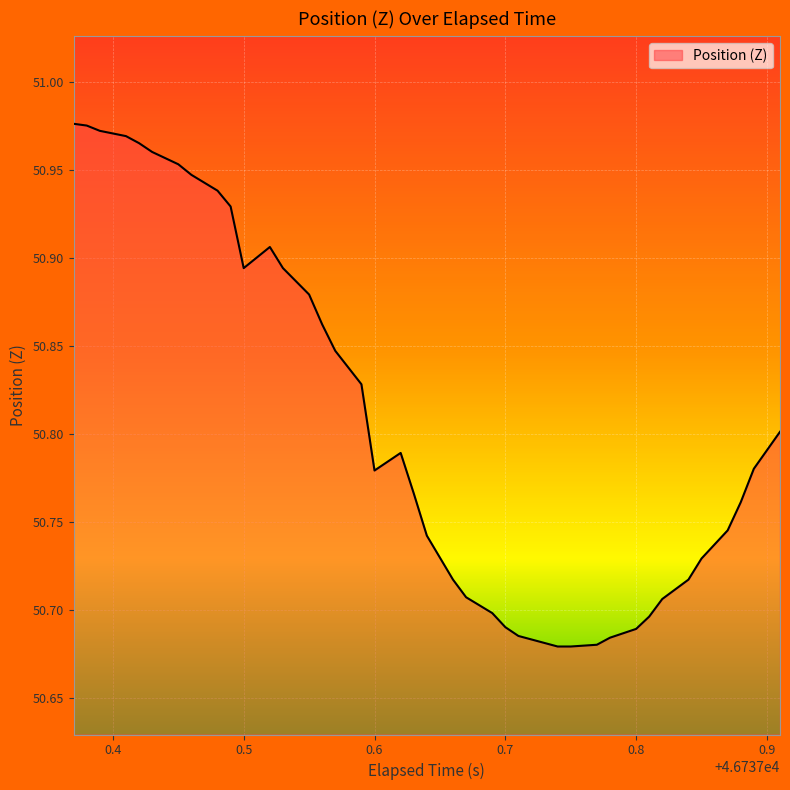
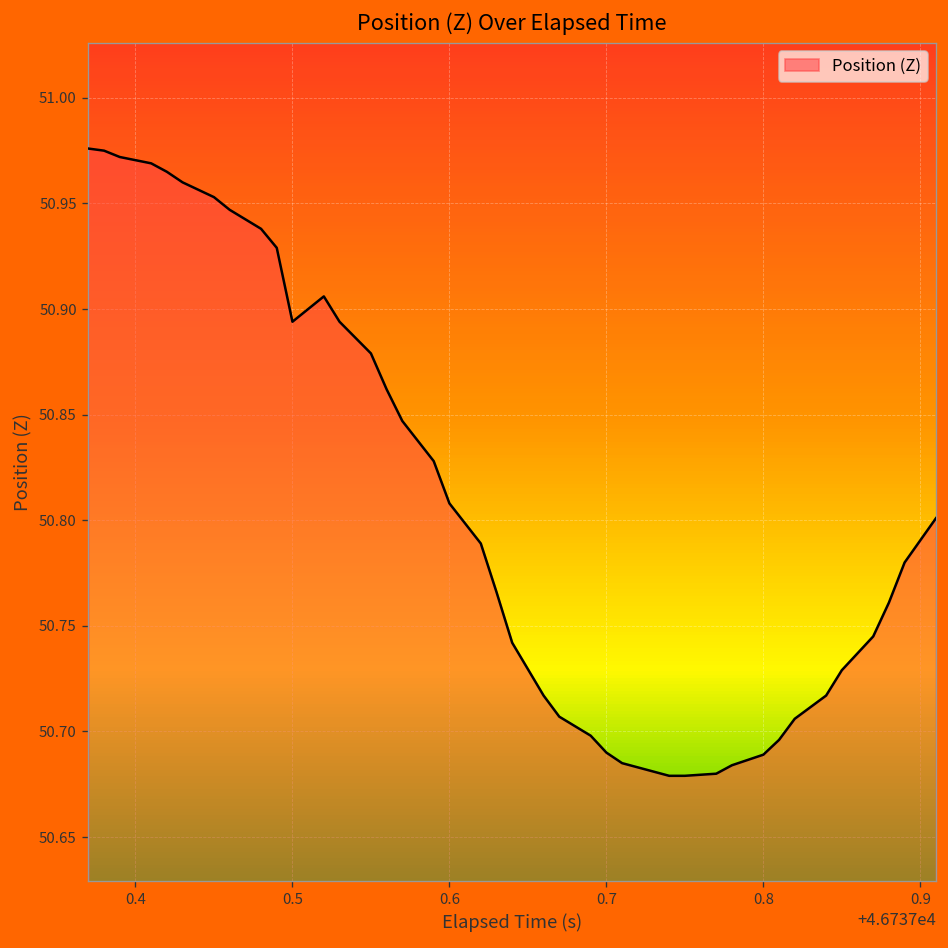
0.6: 50.779 -> 50.808
